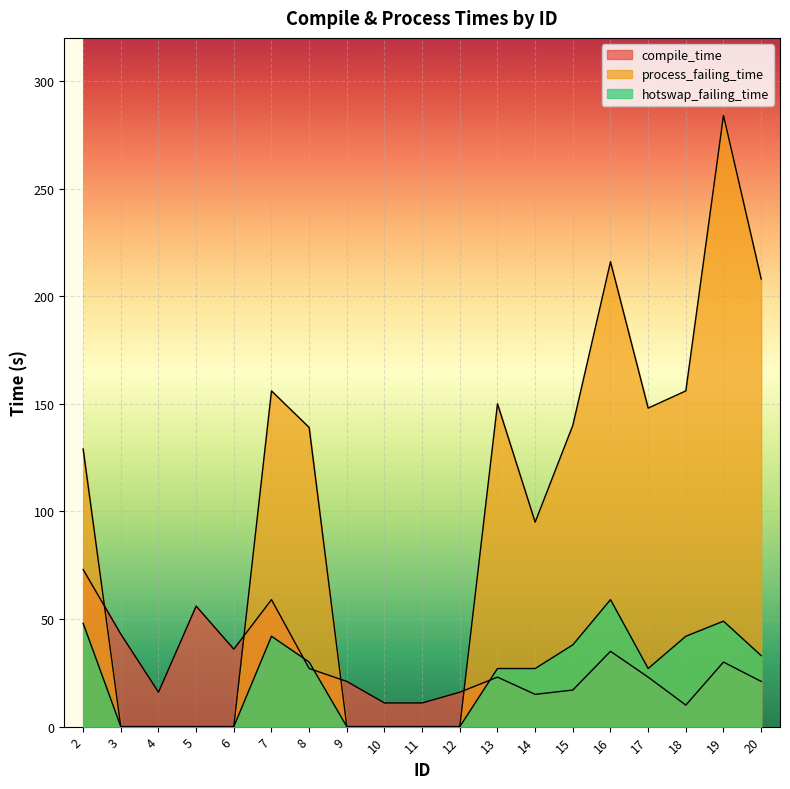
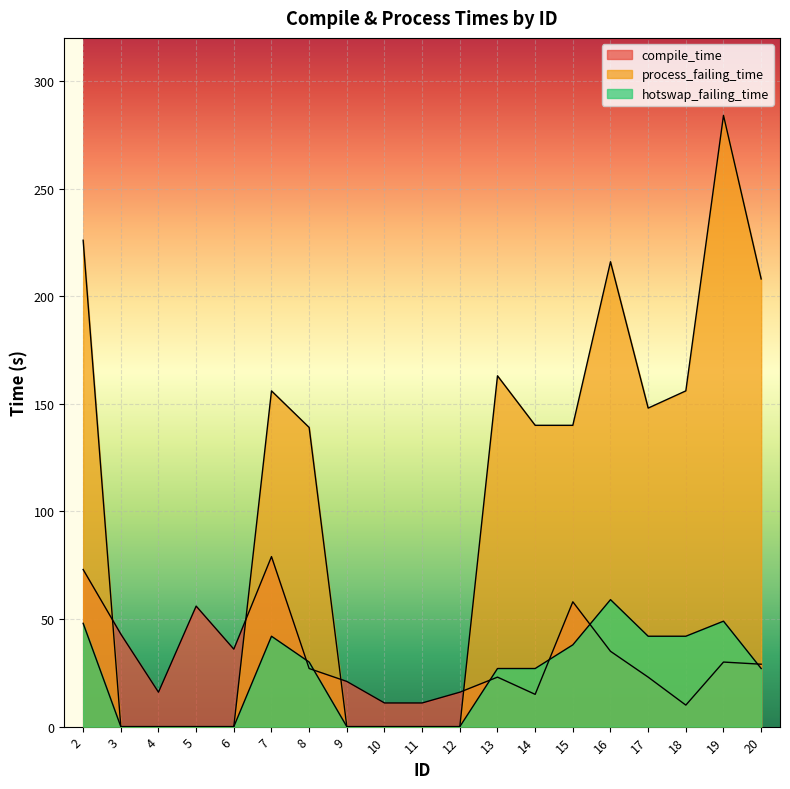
process_failing_time, 2: 129 -> 226
compile_time, 7: 59 -> 79
process_failing_time, 13: 150 -> 163
process_failing_time, 14: 95 -> 140
compile_time, 15: 17 -> 58
hotswap_failing_time, 17: 27 -> 42
compile_time, 20: 21 -> 29
hotswap_failing_time, 20: 33 -> 27
